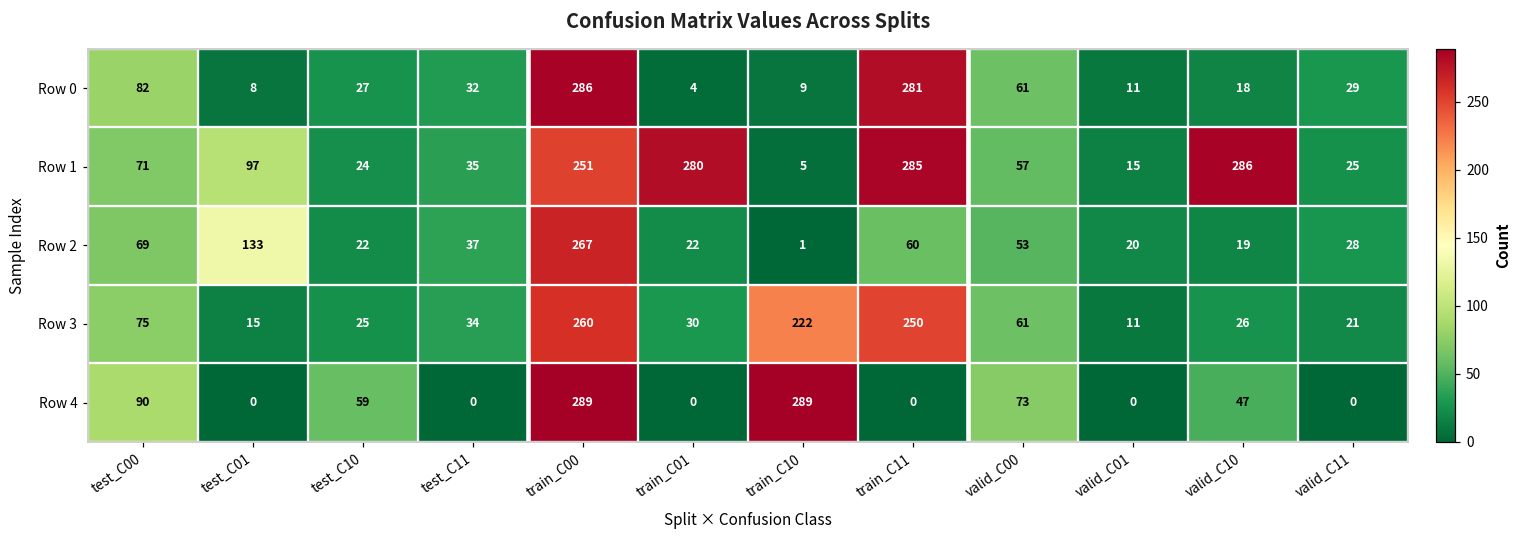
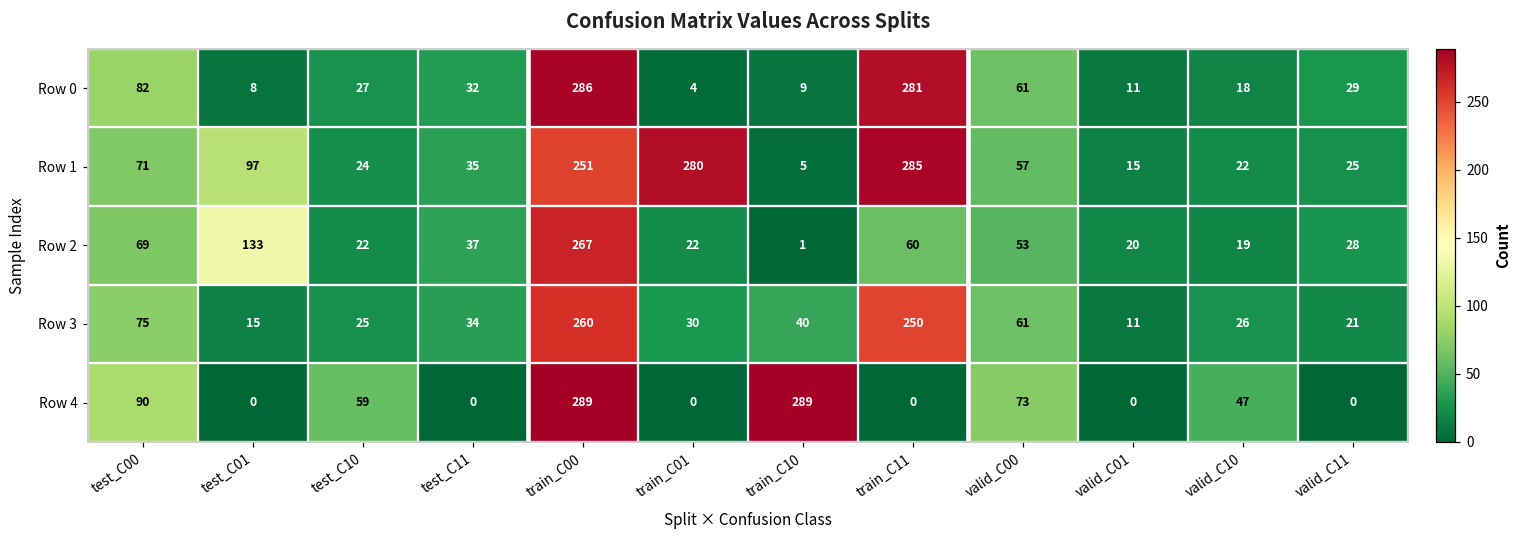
Row 1, valid_C10: 286 -> 22
Row 3, train_C10: 222 -> 40
